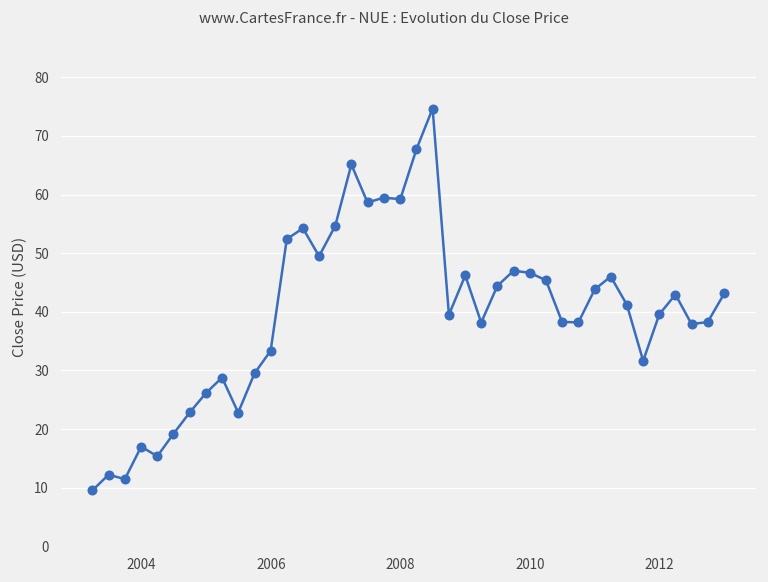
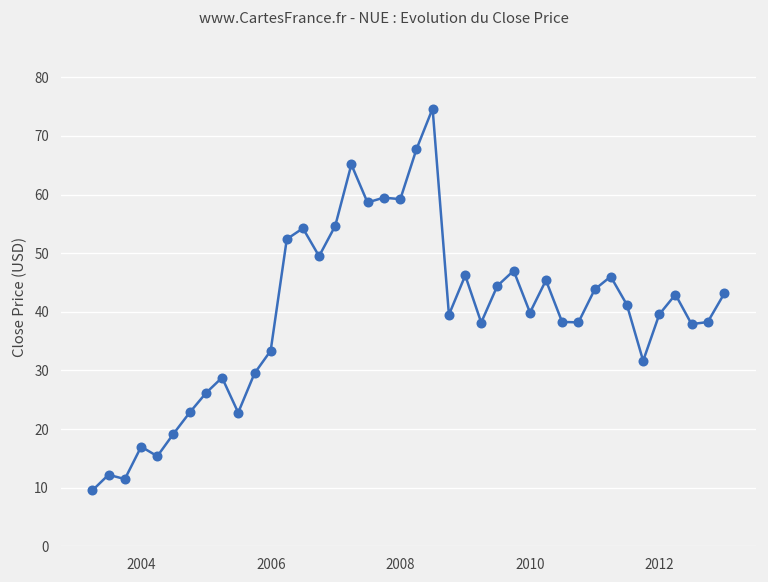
2010: 47 -> 40
